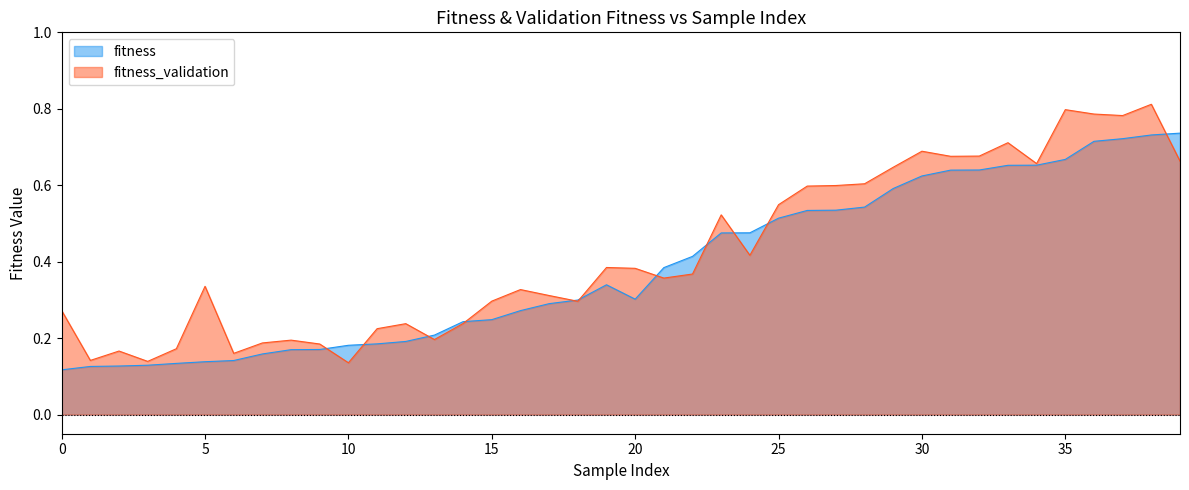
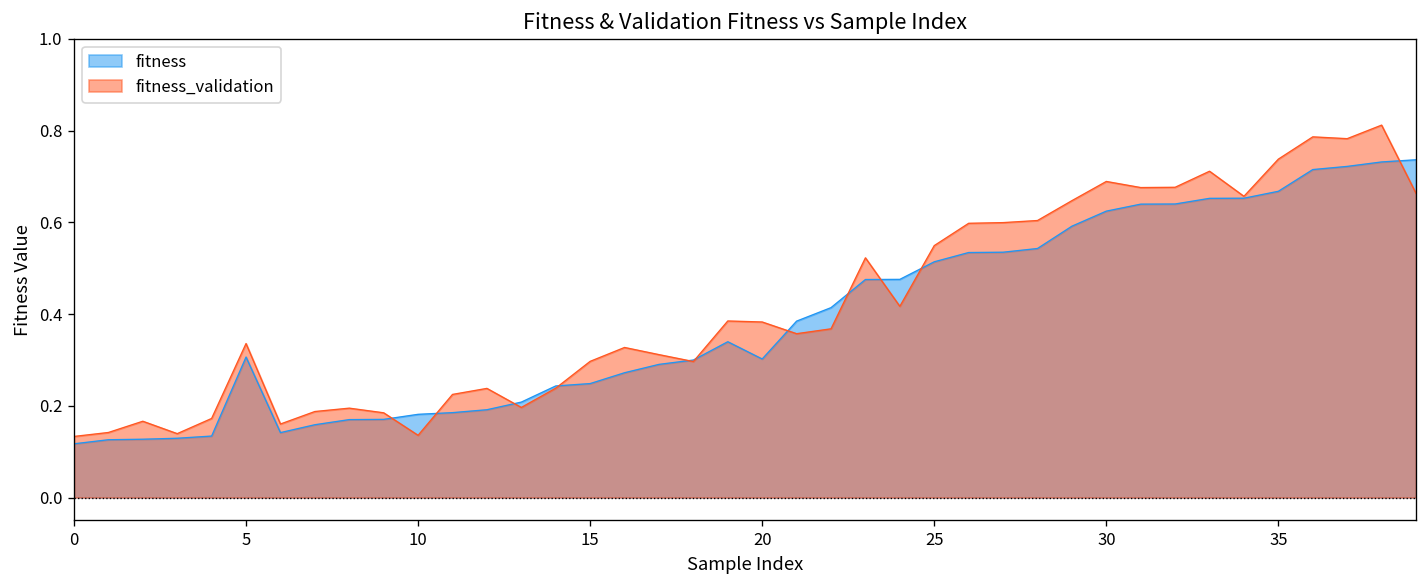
fitness_validation, 0: 0.27 -> 0.13
fitness, 5: 0.14 -> 0.31
fitness_validation, 35: 0.80 -> 0.74
